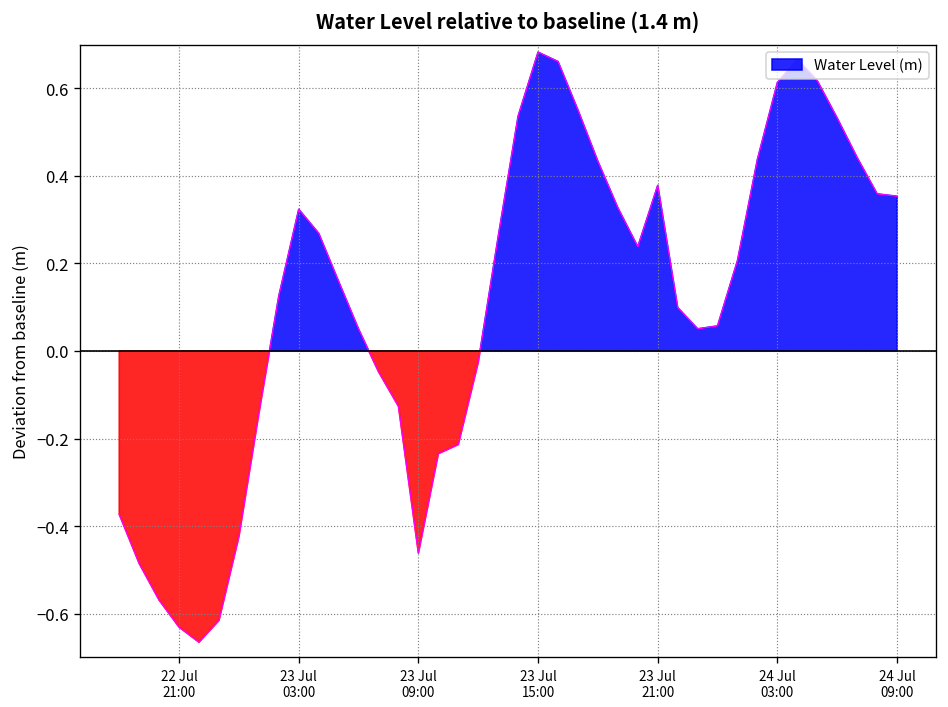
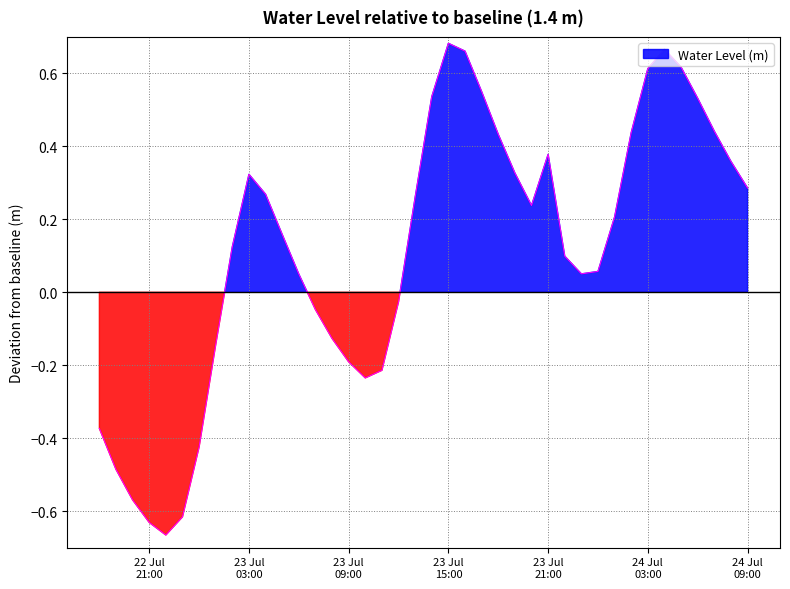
23 Jul 09:00: -0.46 -> -0.19
24 Jul 09:00: 0.35 -> 0.29
